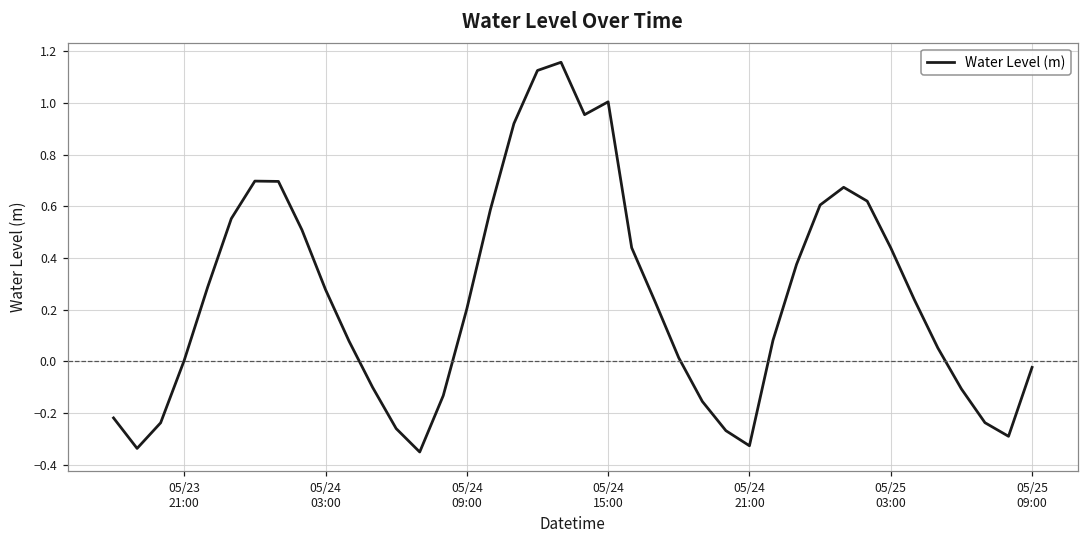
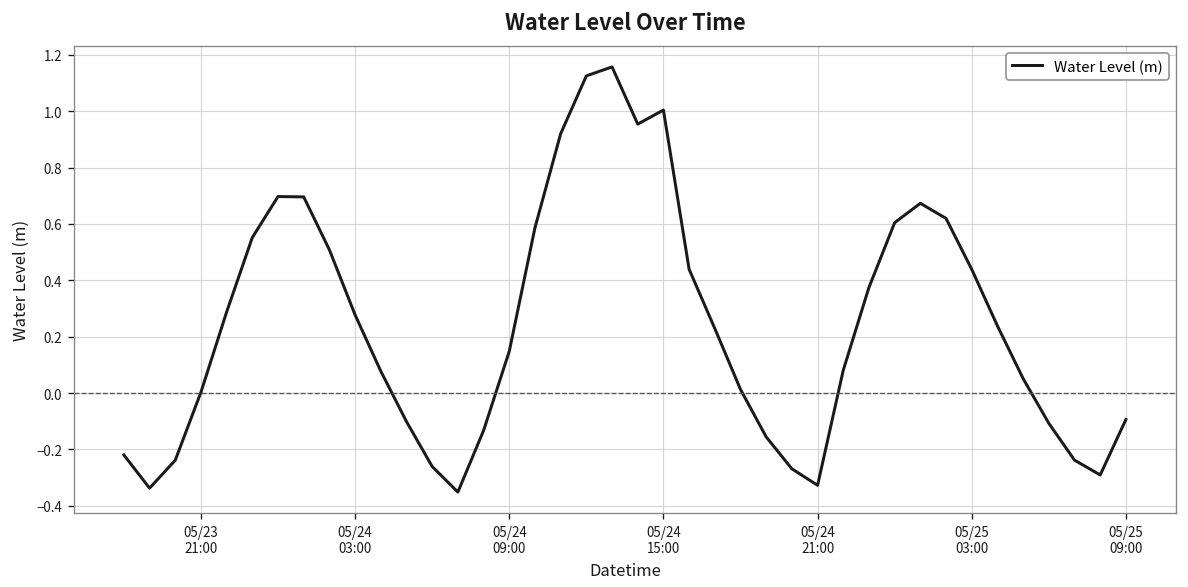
05/24 09:00: 0.20 -> 0.15
05/25 09:00: -0.02 -> -0.09
